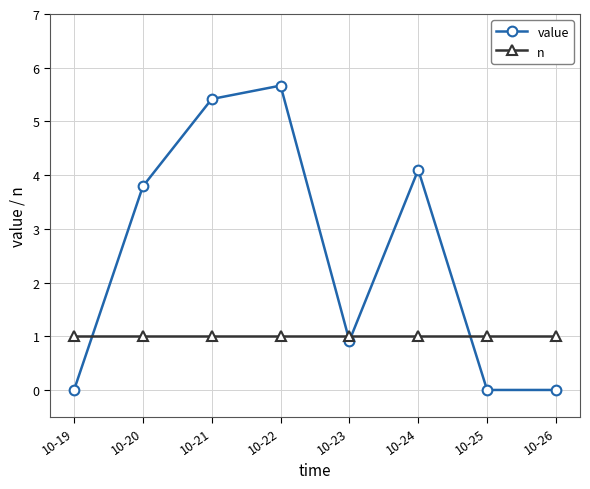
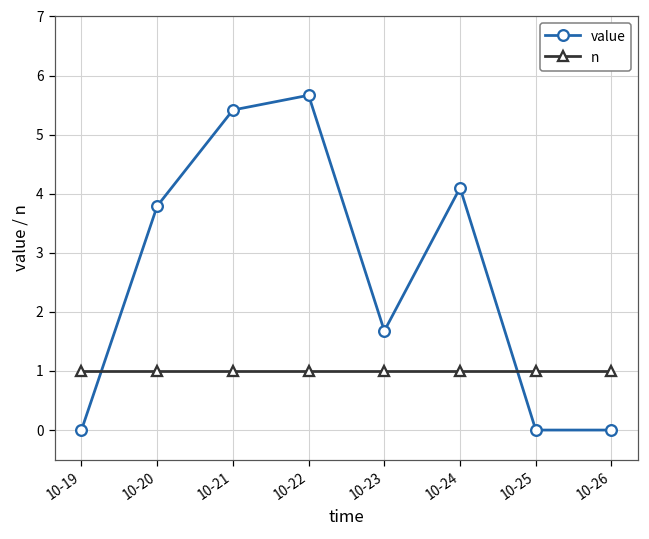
value, 10-23: 0.9 -> 1.7
